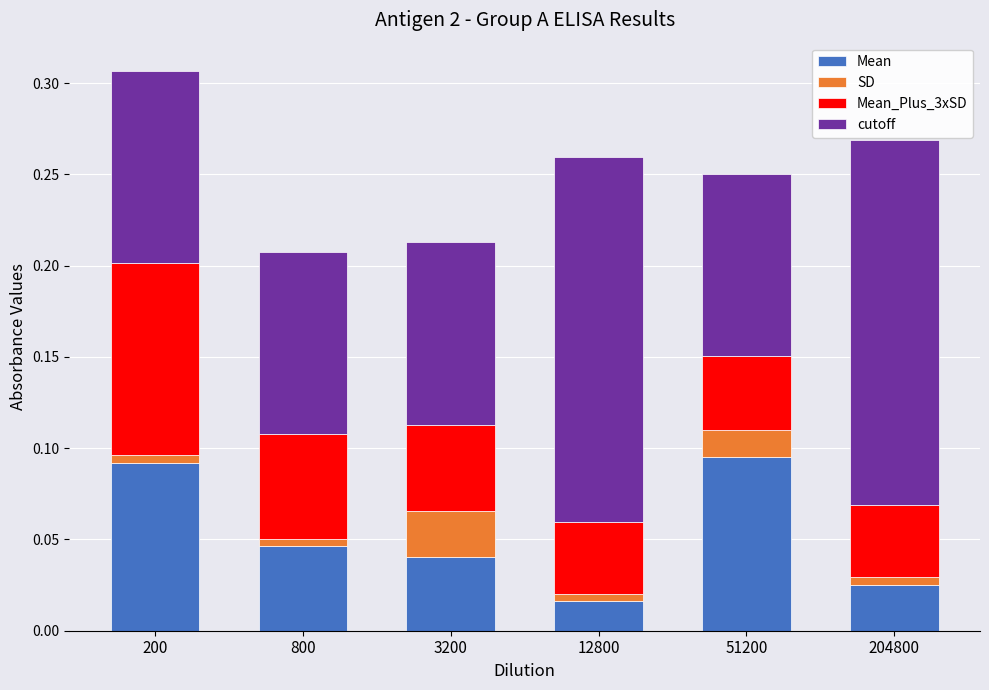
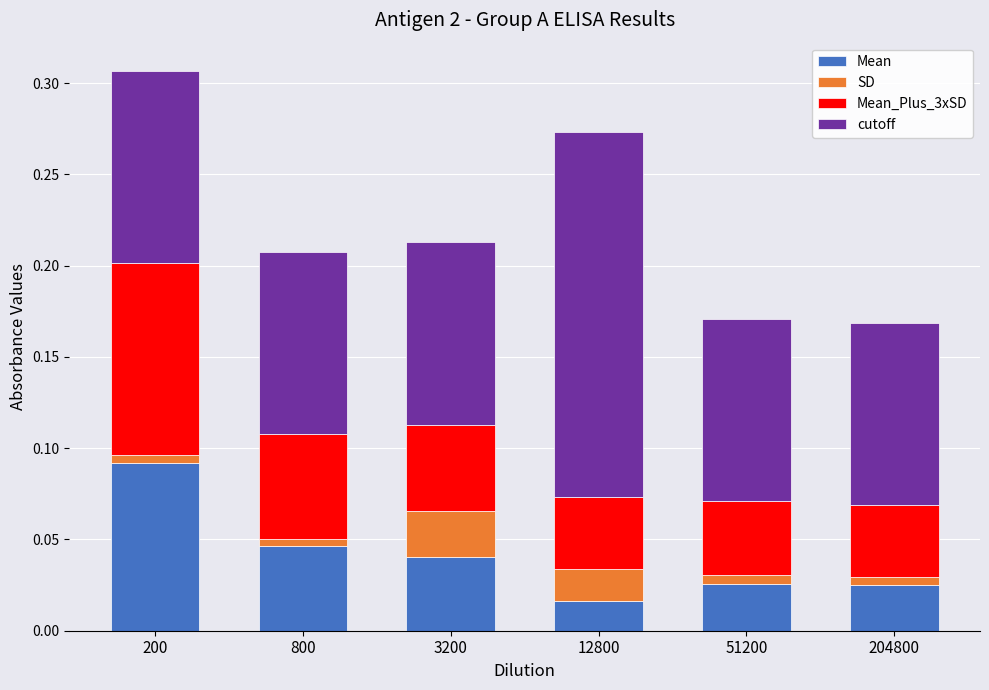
SD, 12800: 0.004 -> 0.017
Mean, 51200: 0.095 -> 0.025
SD, 51200: 0.015 -> 0.005
cutoff, 204800: 0.2 -> 0.1
